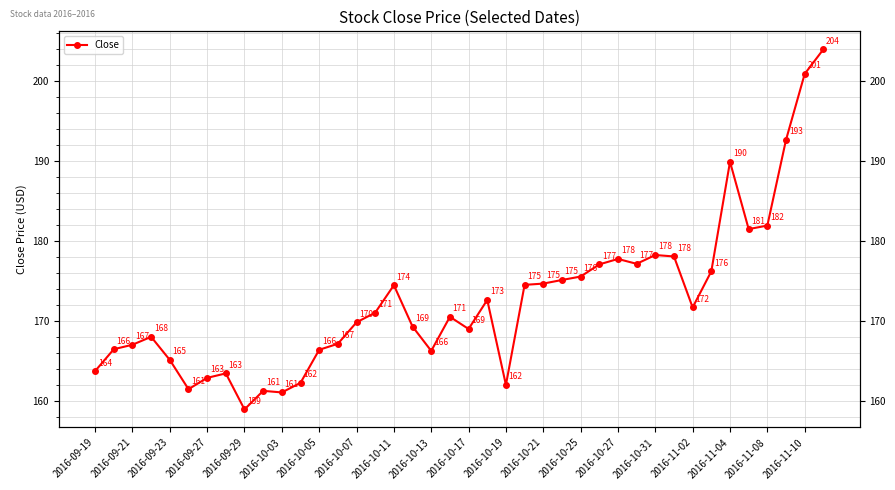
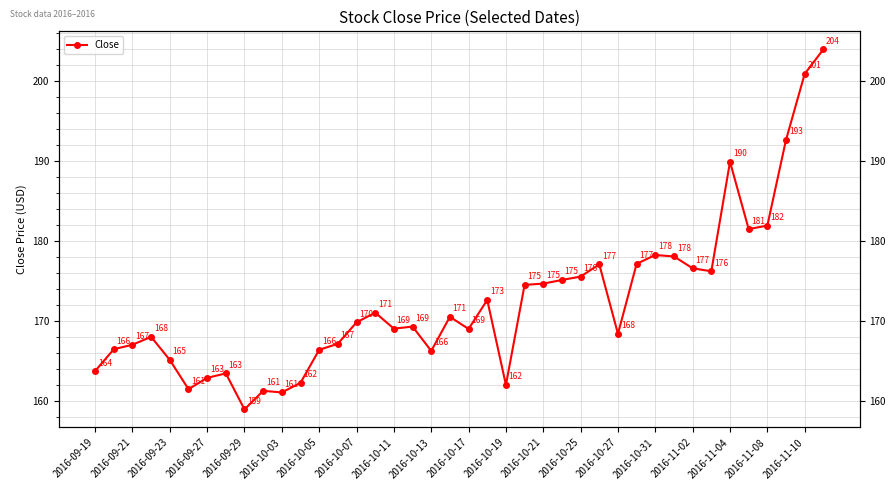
2016-10-11: 174 -> 169
2016-10-27: 178 -> 168
2016-11-02: 172 -> 177
